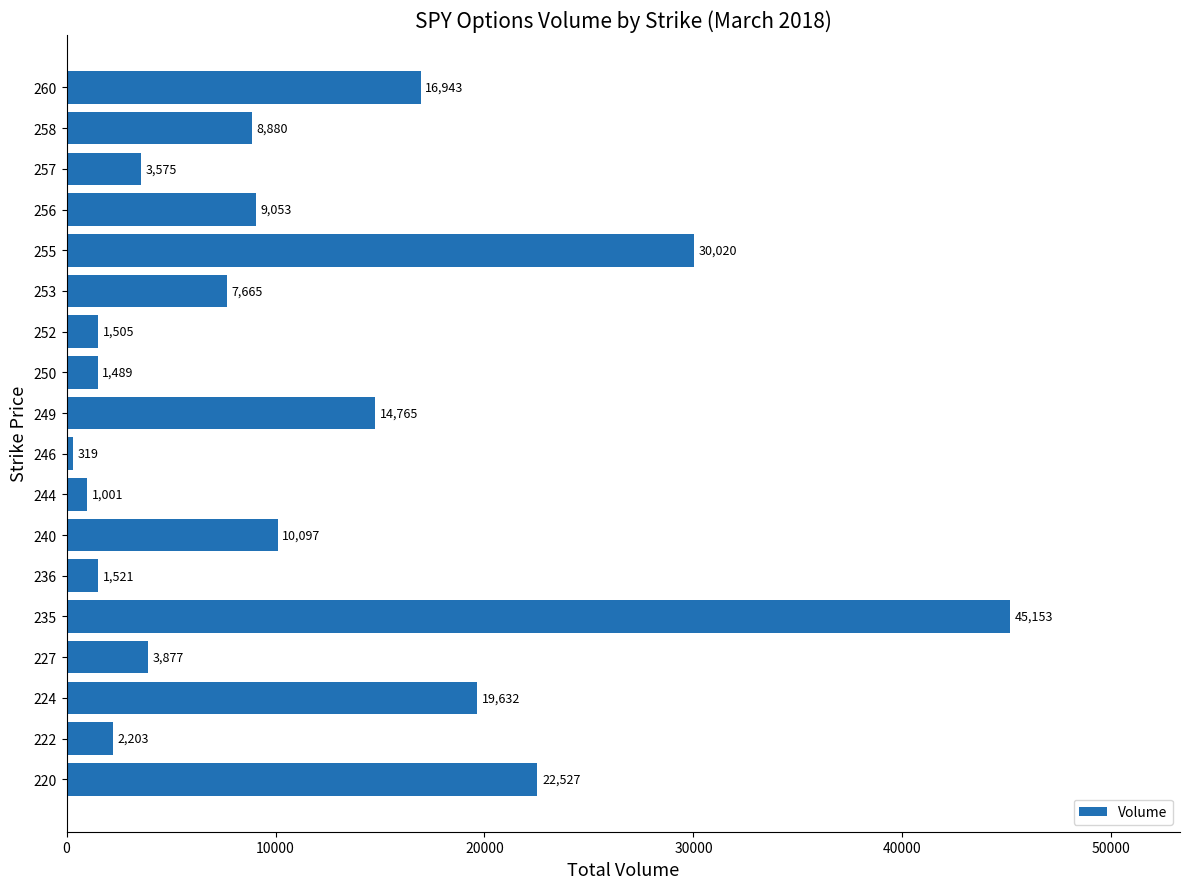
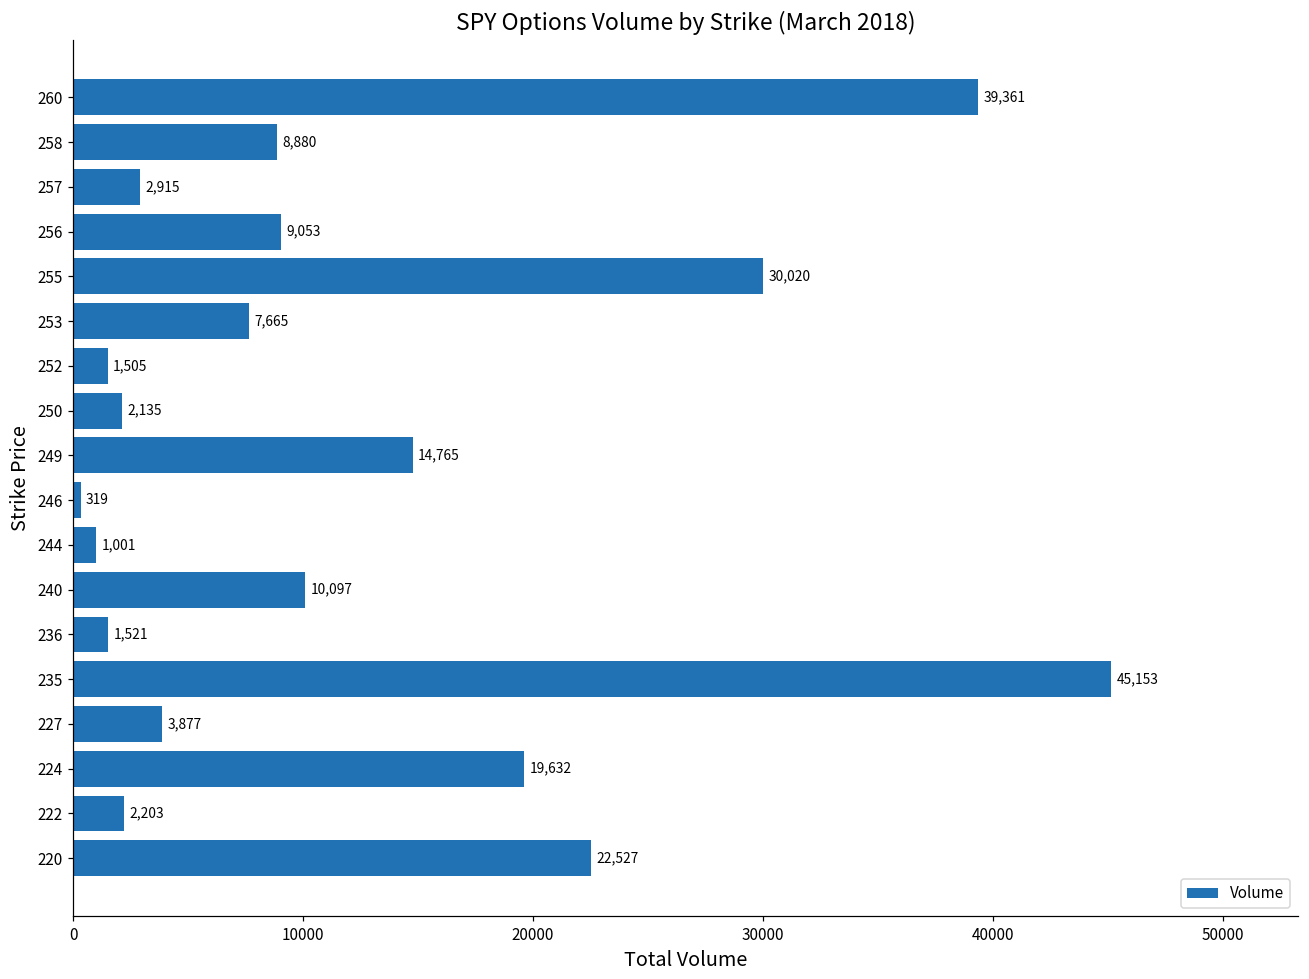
260: 16,943 -> 39,361
257: 3,575 -> 2,915
250: 1,489 -> 2,135
